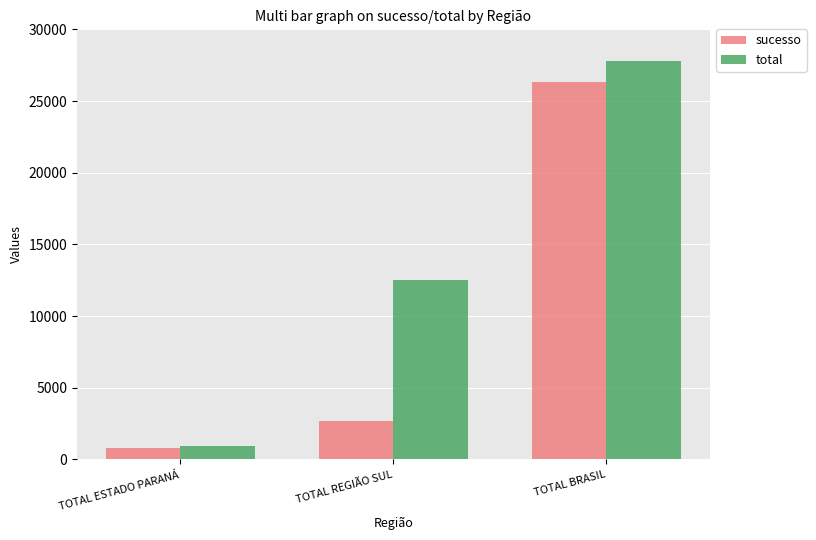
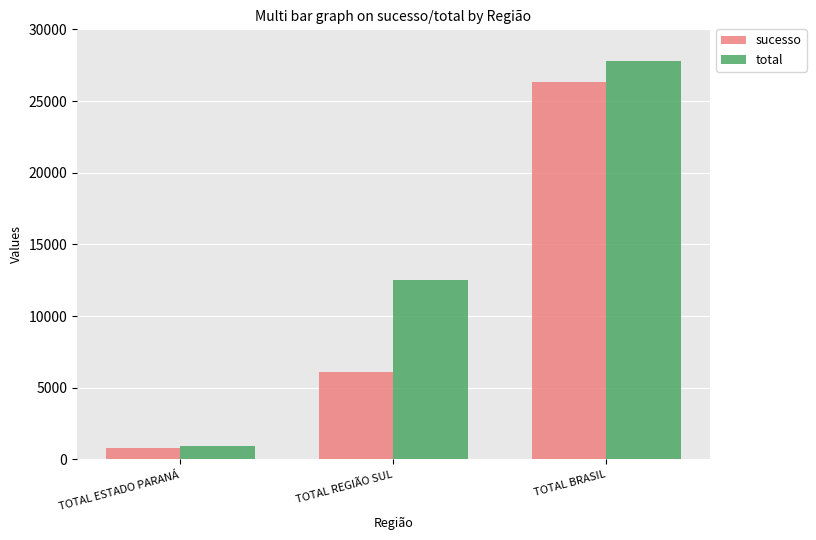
sucesso, TOTAL REGIÃO SUL: 2700 -> 6100
